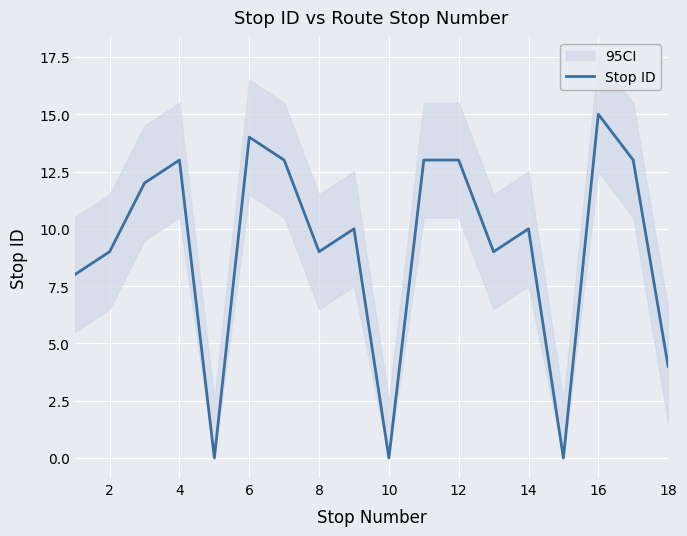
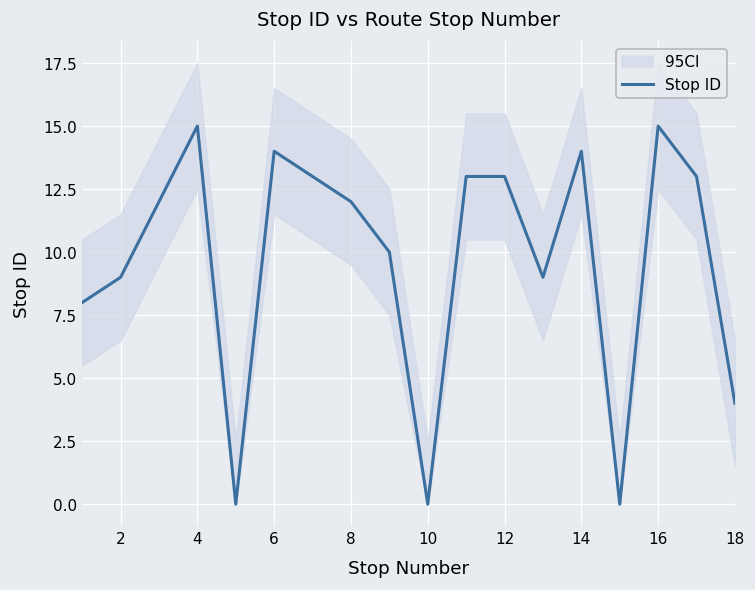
Stop ID, 4: 13 -> 15
Stop ID, 8: 9 -> 12
Stop ID, 14: 10 -> 14
